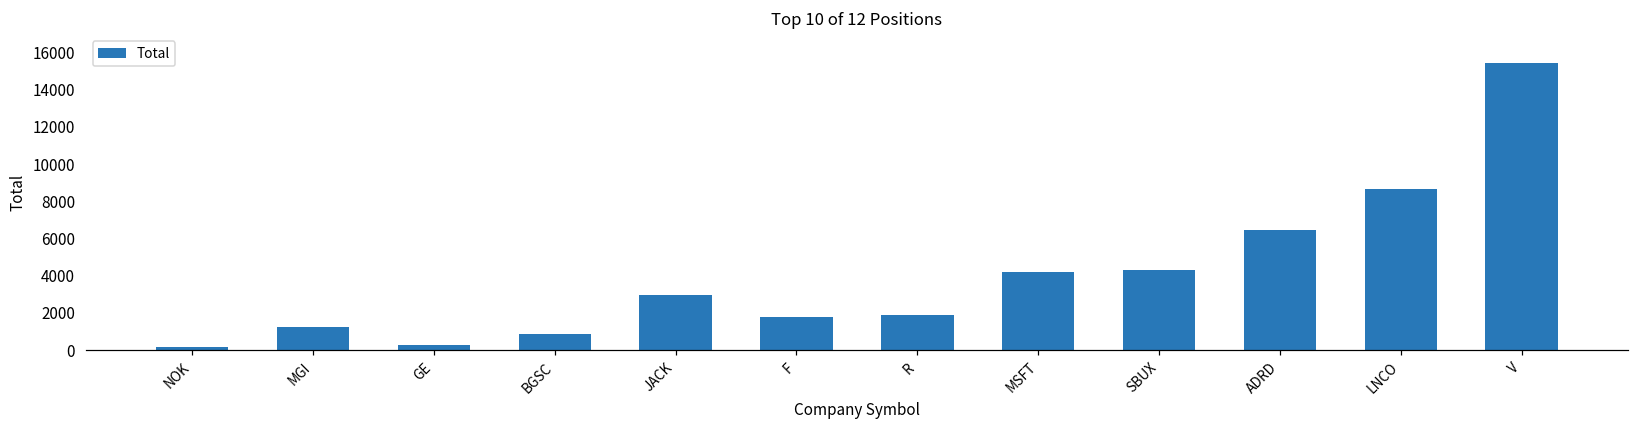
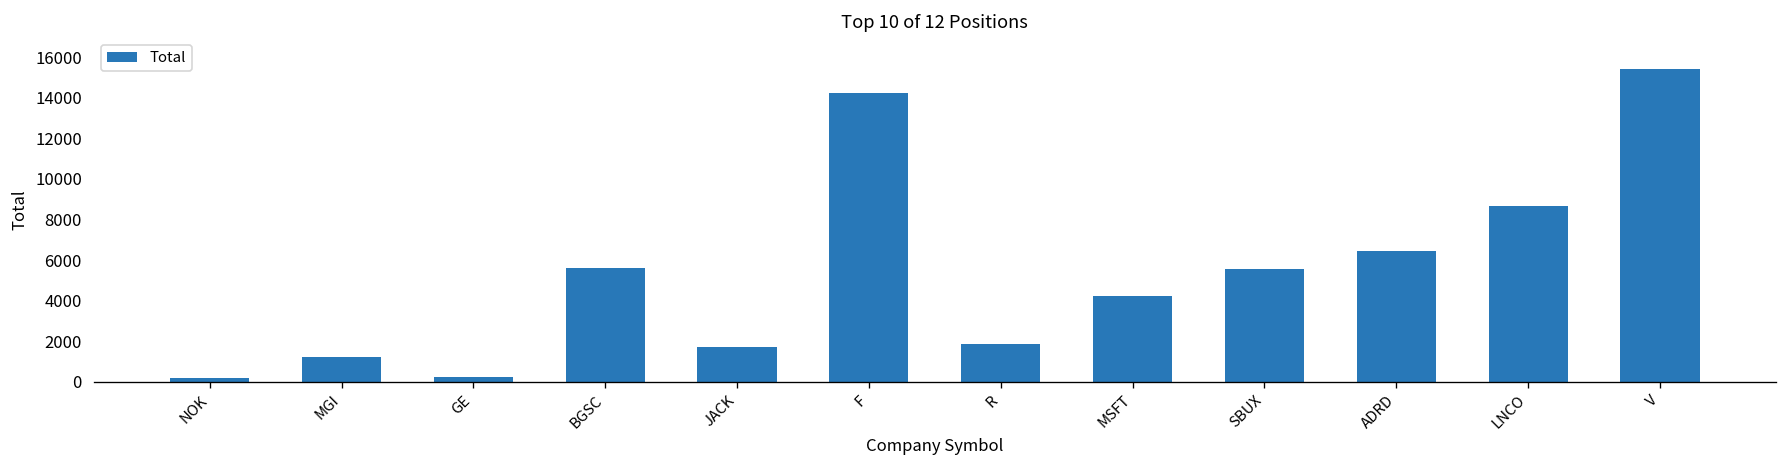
BGSC: 900 -> 5600
JACK: 3000 -> 1700
F: 1800 -> 14200
SBUX: 4300 -> 5600
